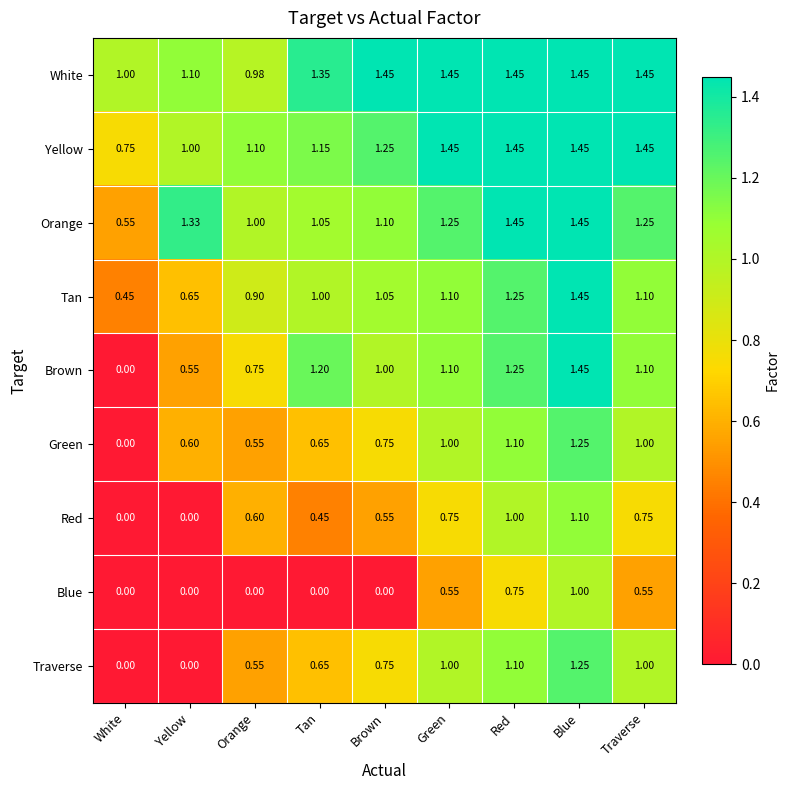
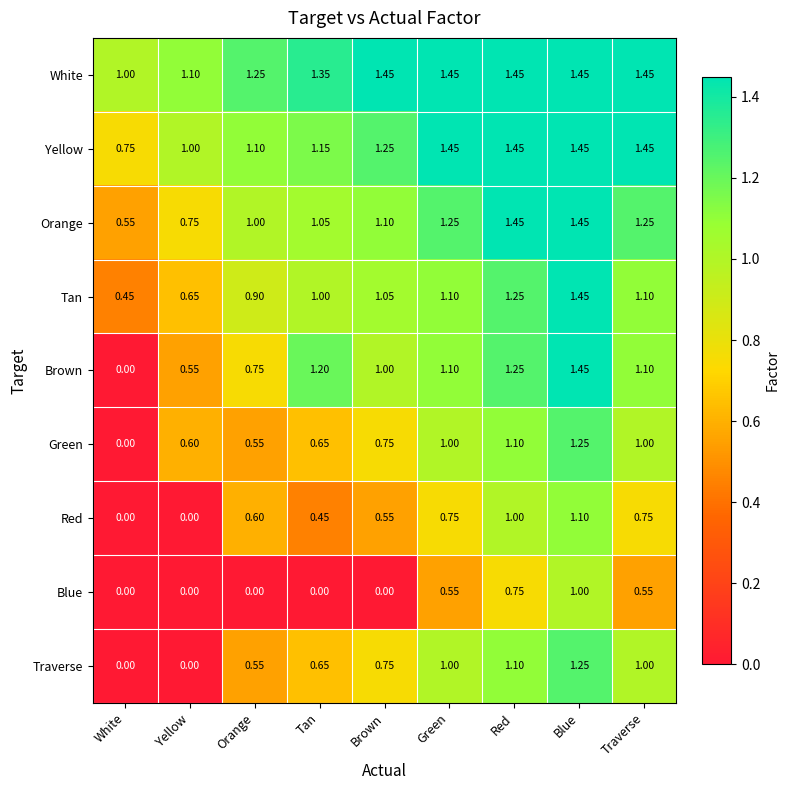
White, Orange: 0.98 -> 1.25
Orange, Yellow: 1.33 -> 0.75
